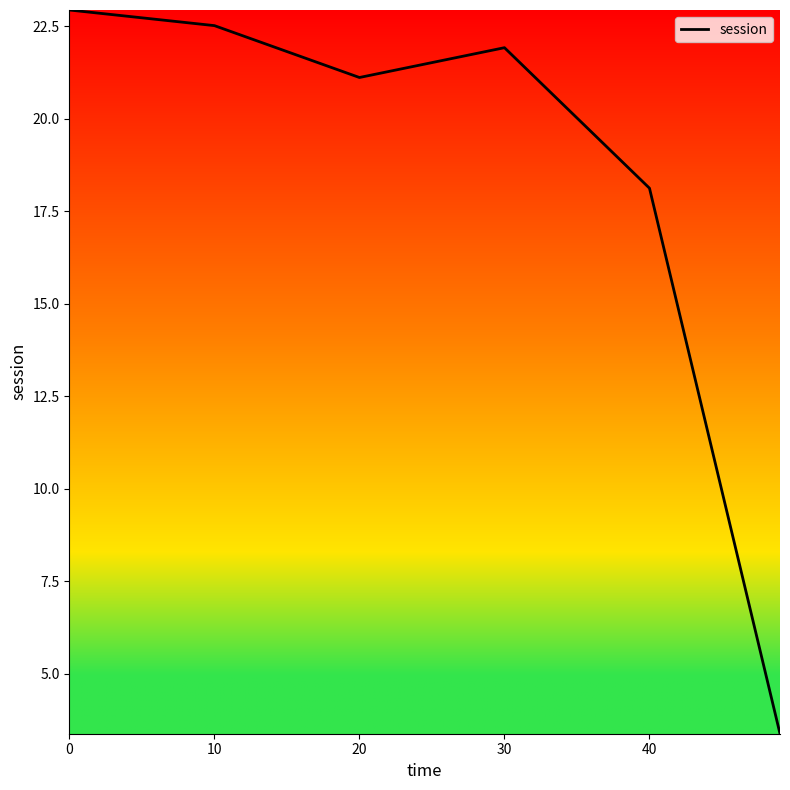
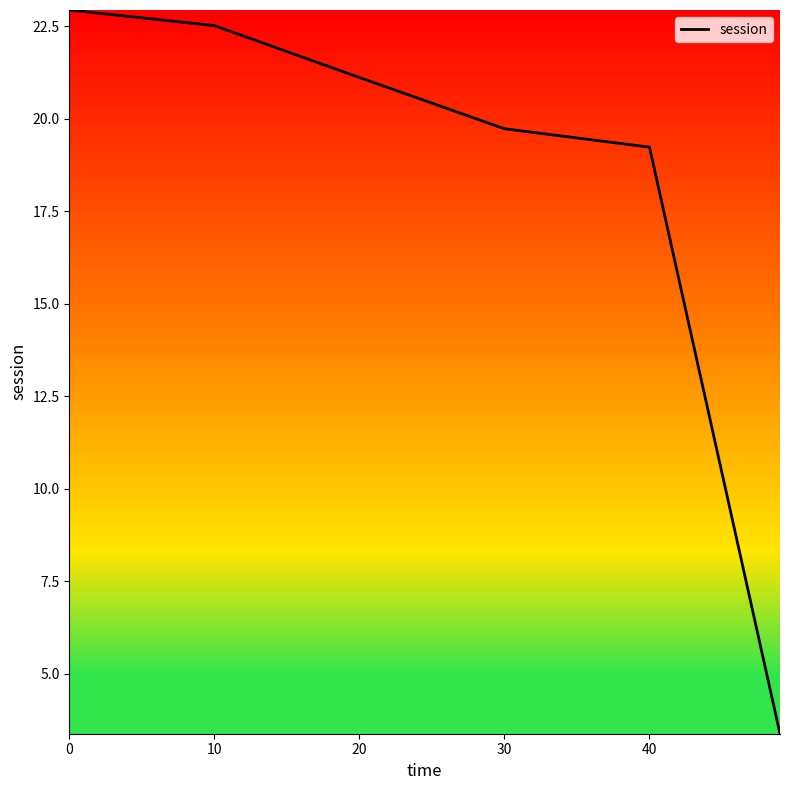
30: 21.9 -> 19.7
40: 18.1 -> 19.2
